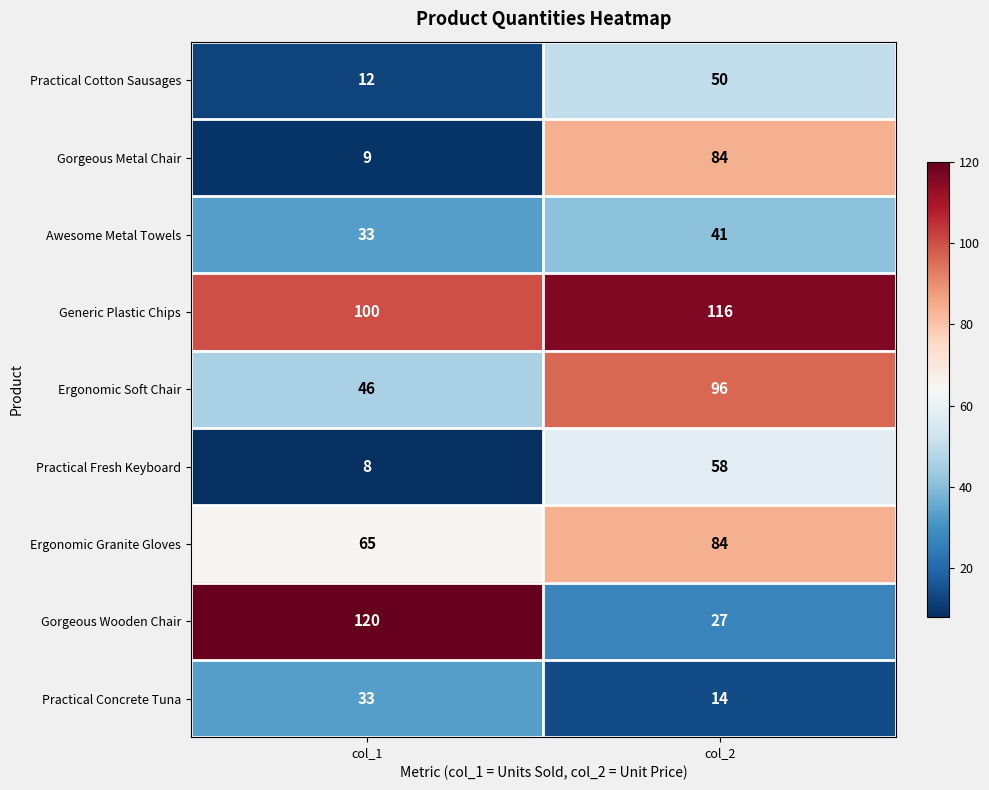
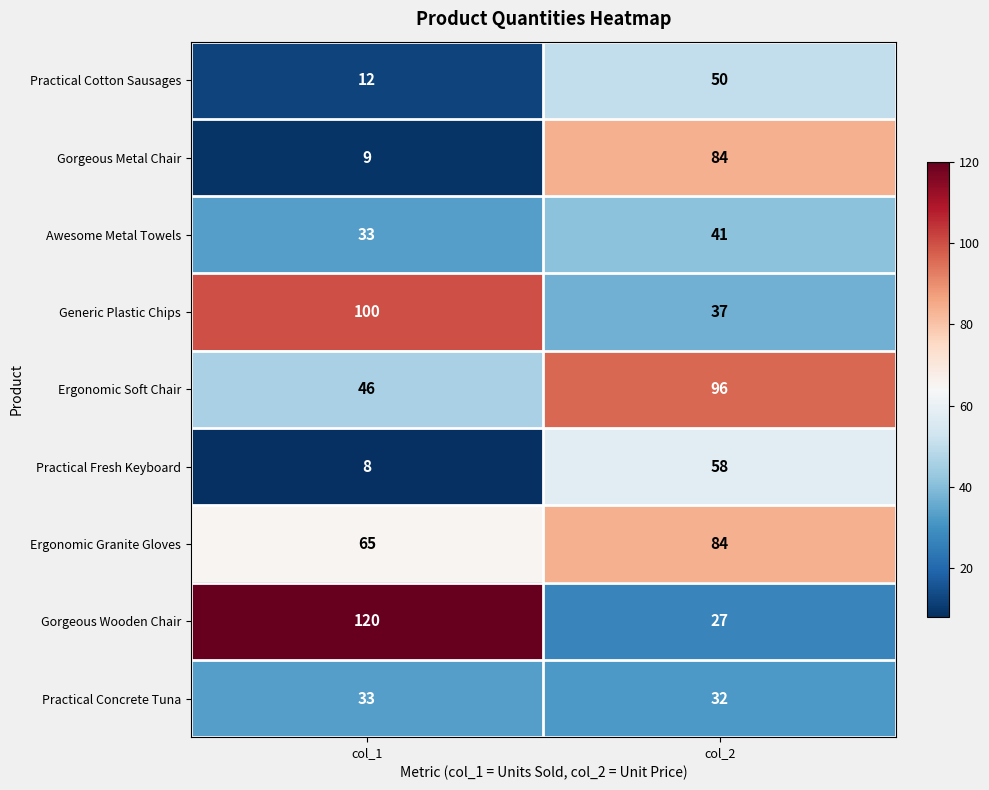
Generic Plastic Chips, col_2: 116 -> 37
Practical Concrete Tuna, col_2: 14 -> 32
